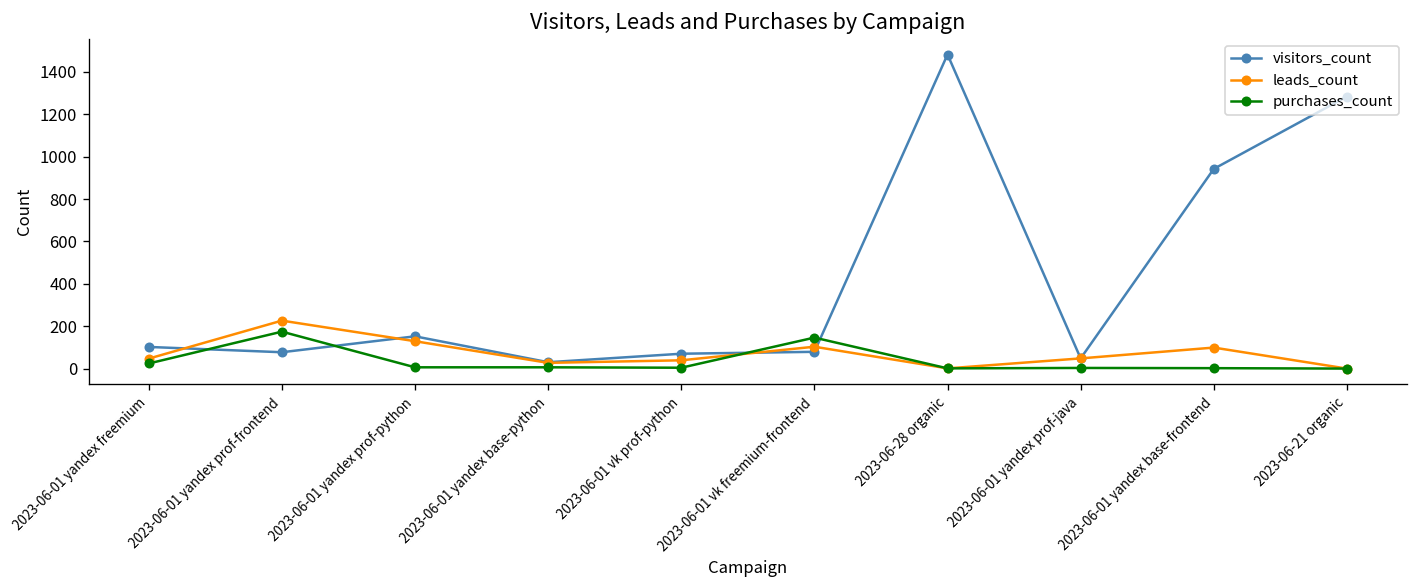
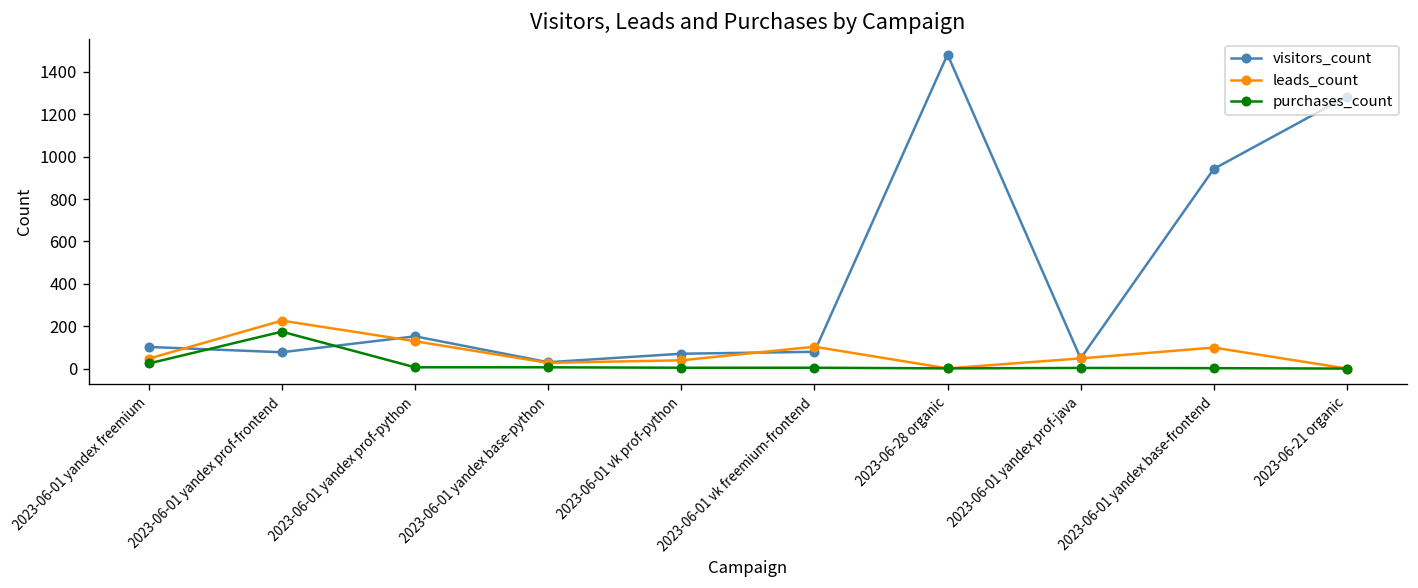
purchases_count, 2023-06-01 vk freemium-frontend: 150 -> 10
